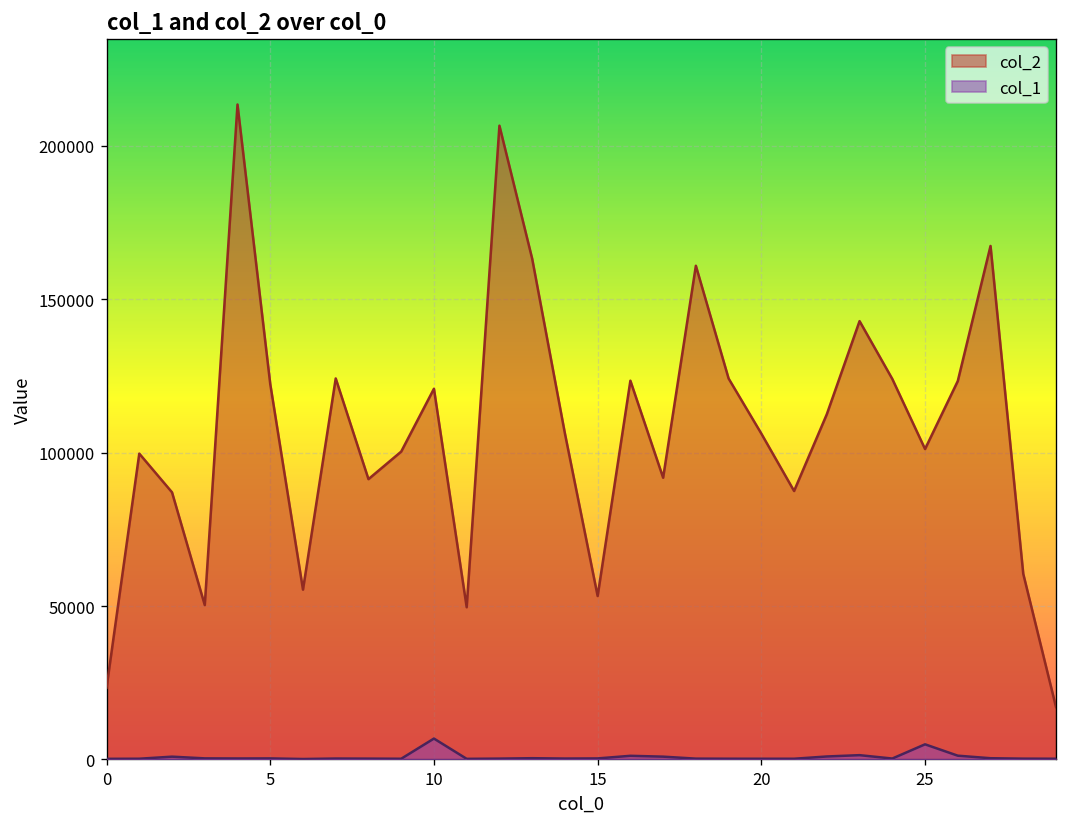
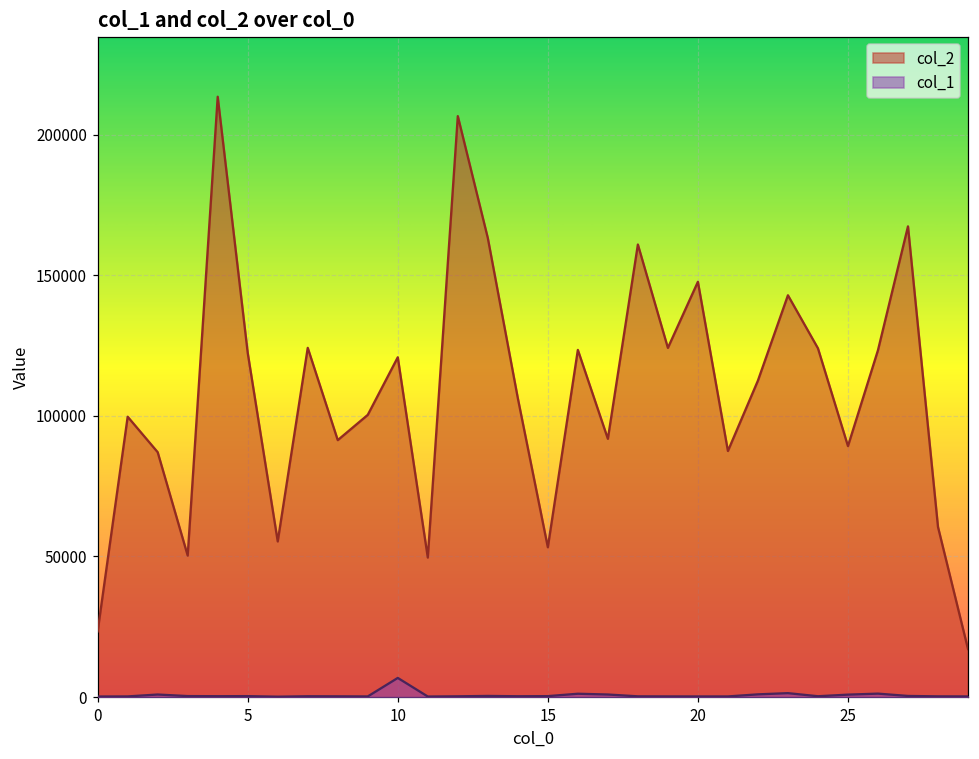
col_2, 20: 106000 -> 148000
col_2, 25: 101000 -> 89000
col_1, 25: 5000 -> 1000
